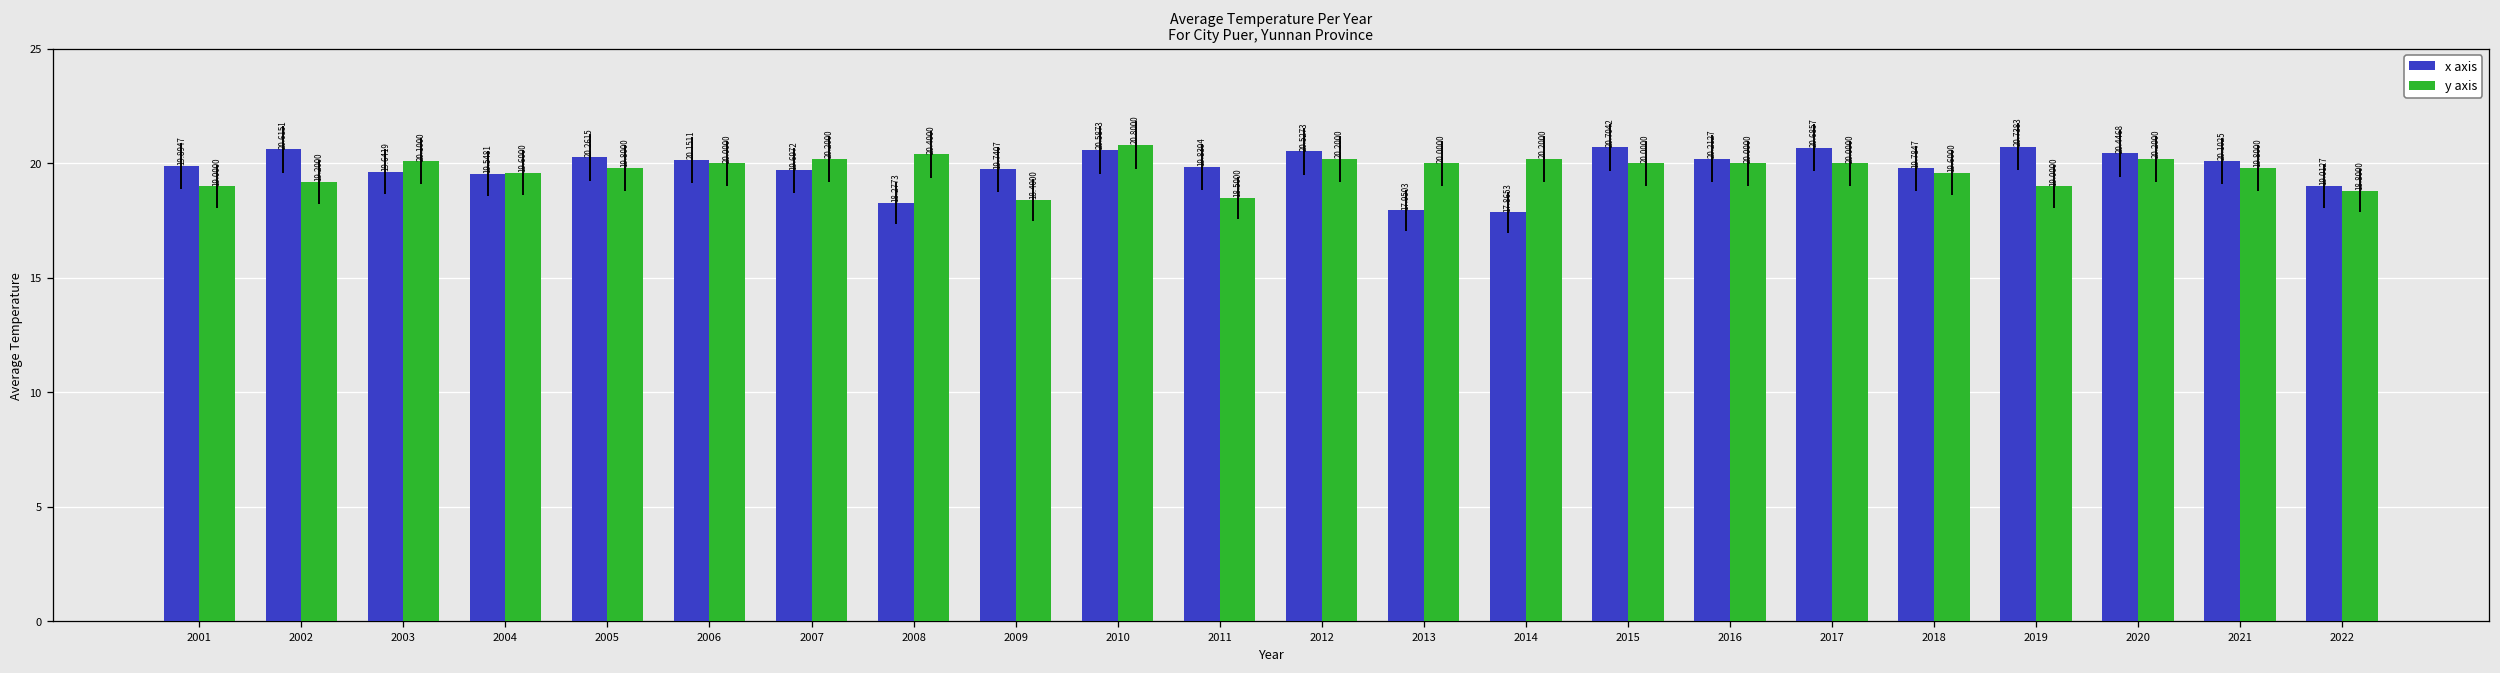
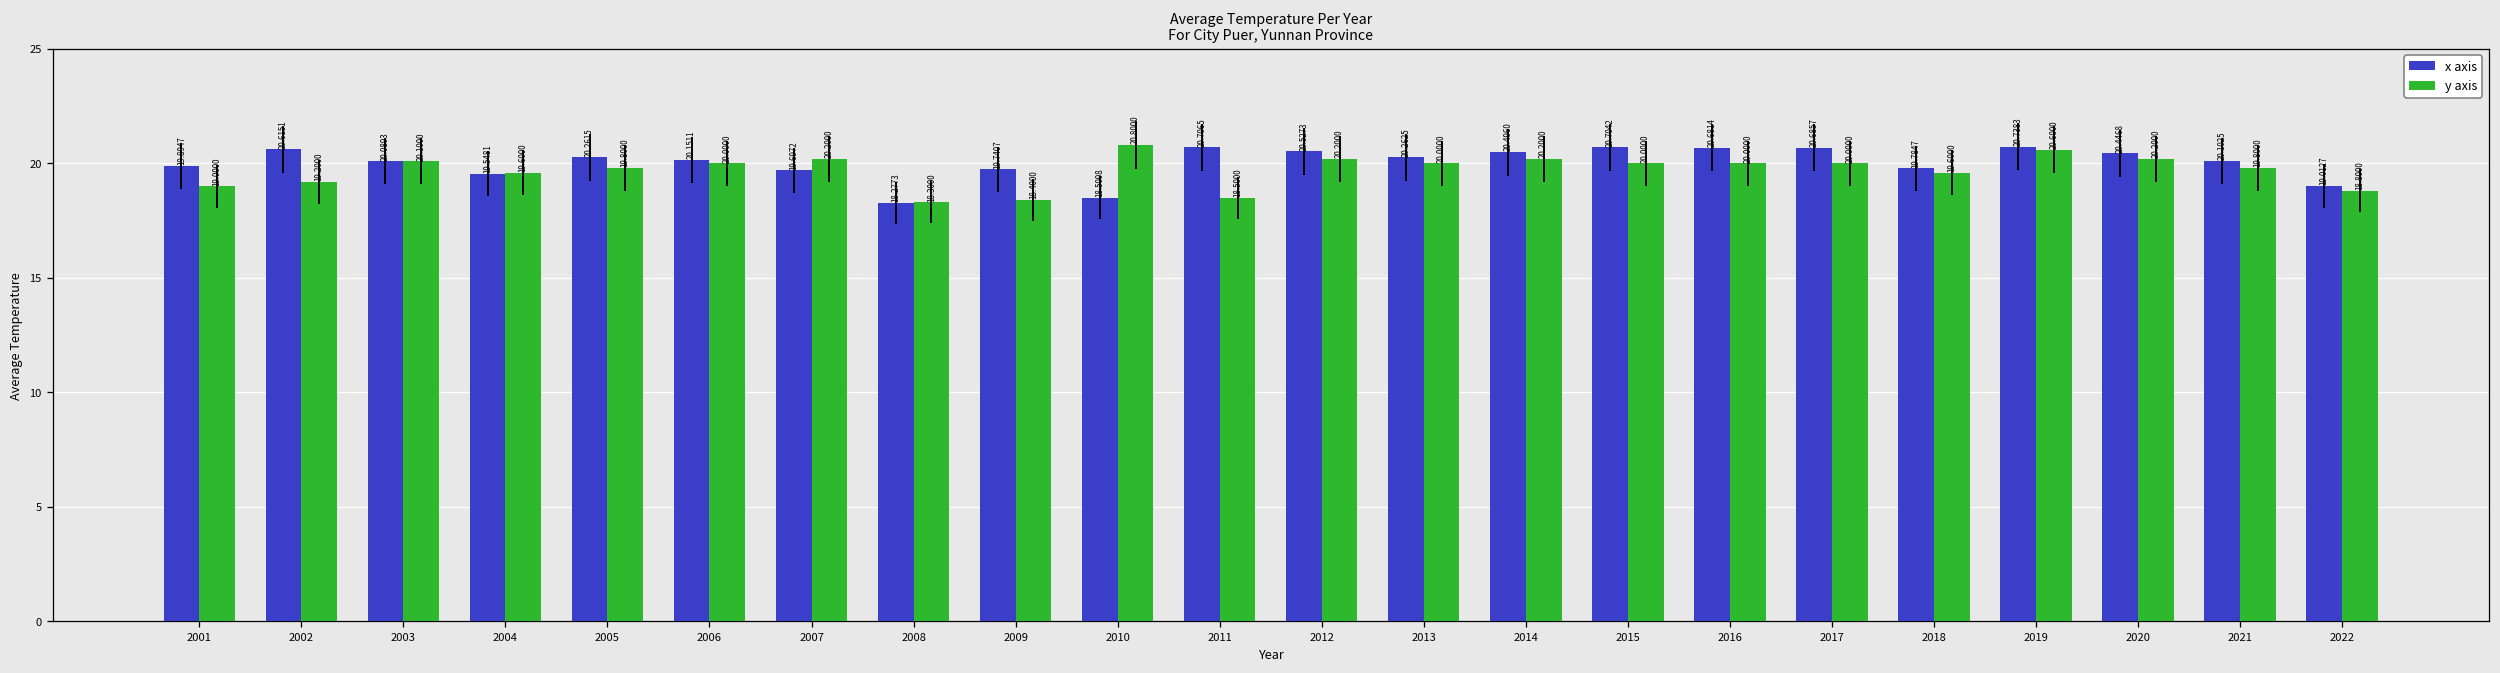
x axis, 2003: 19.6419 -> 20.0893
y axis, 2008: 20.4000 -> 18.3000
x axis, 2010: 20.5873 -> 18.5098
x axis, 2011: 19.8394 -> 20.7065
x axis, 2013: 17.9503 -> 20.2625
x axis, 2014: 17.8653 -> 20.4960
x axis, 2016: 20.2127 -> 20.6814
y axis, 2019: 19.0000 -> 20.6000
